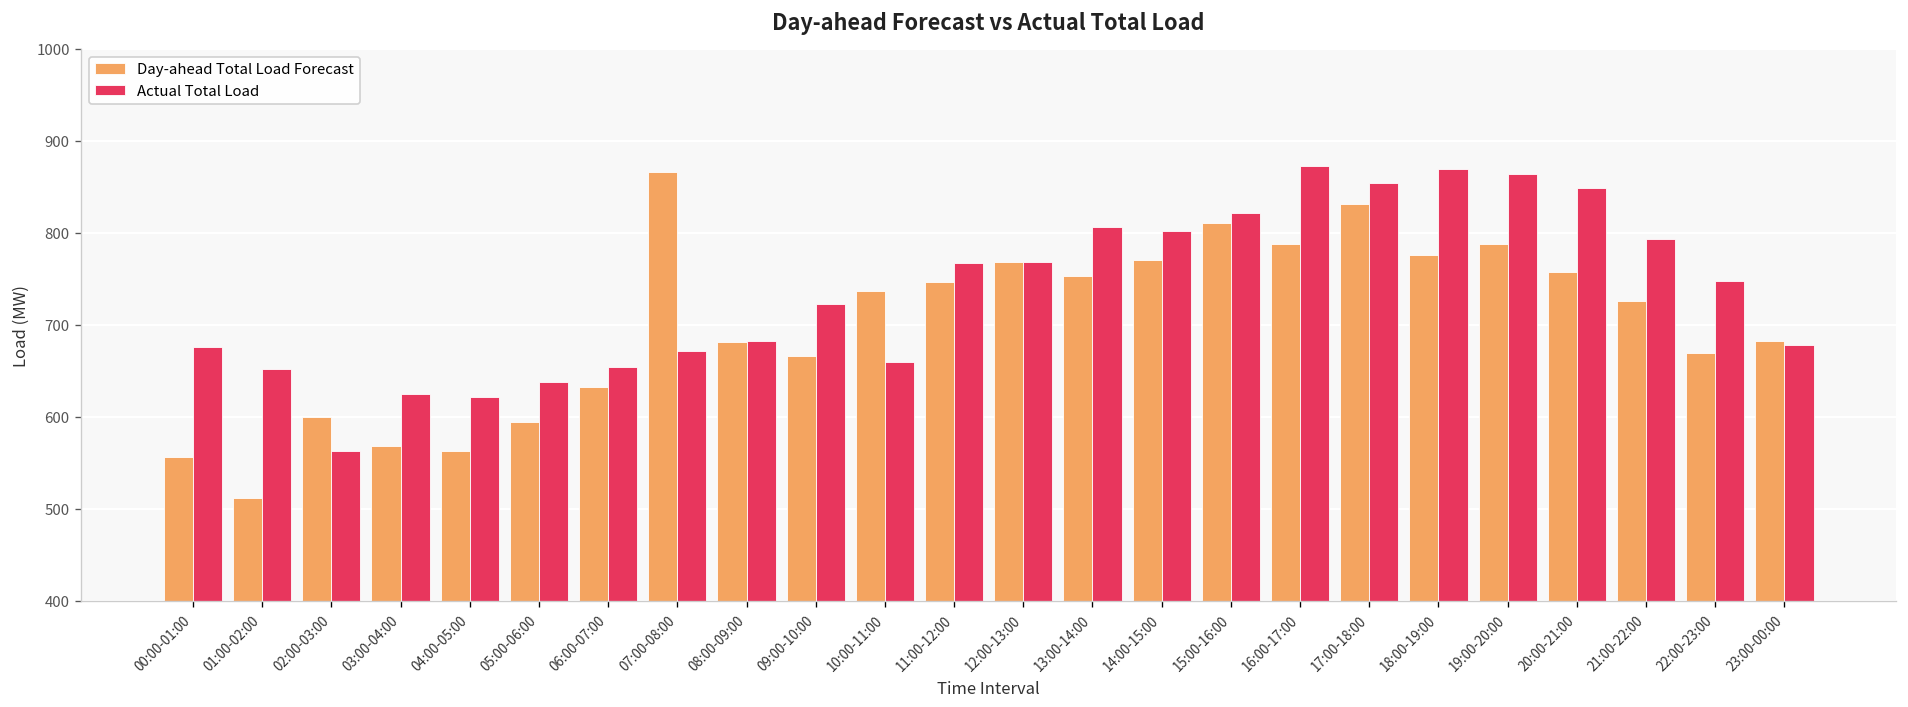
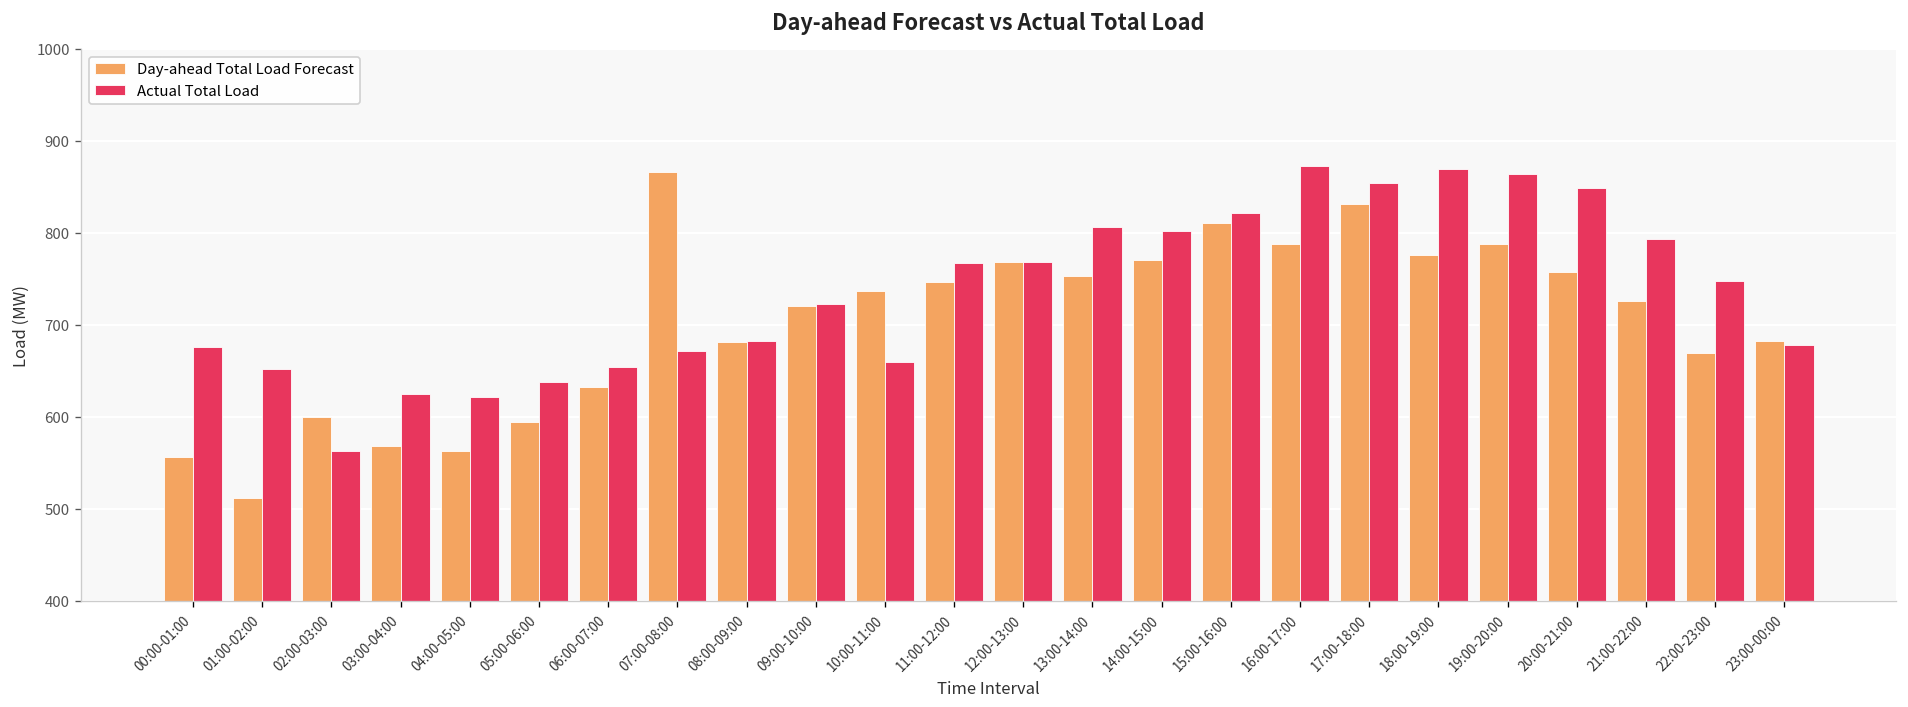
Day-ahead Total Load Forecast, 09:00-10:00: 670 -> 720
